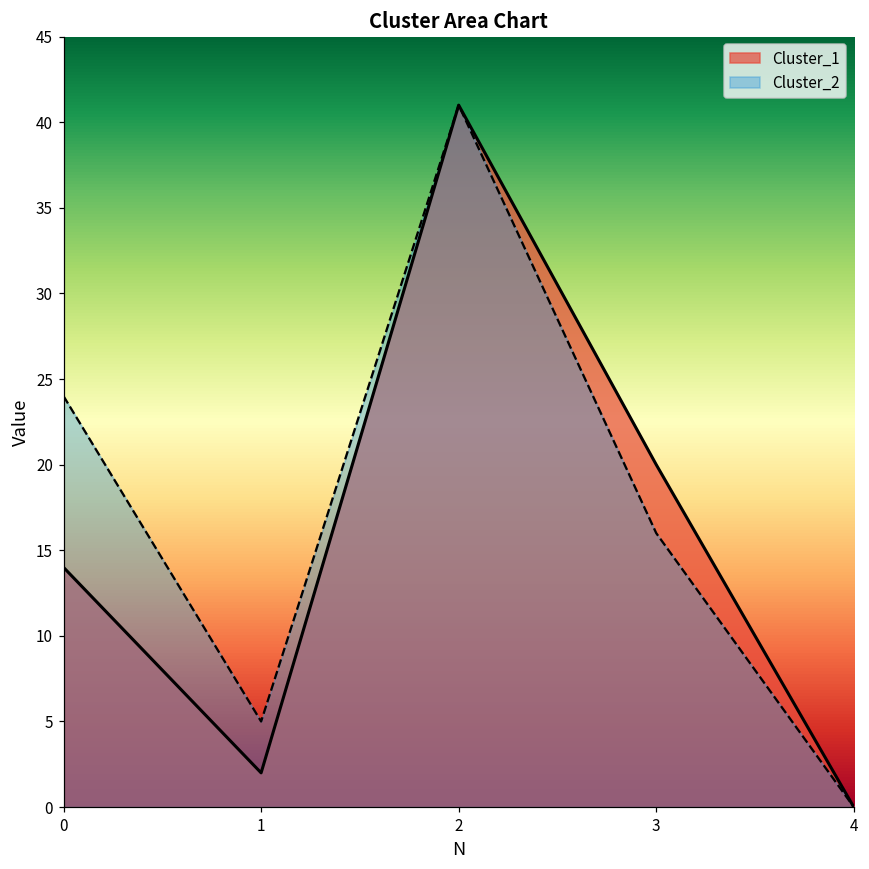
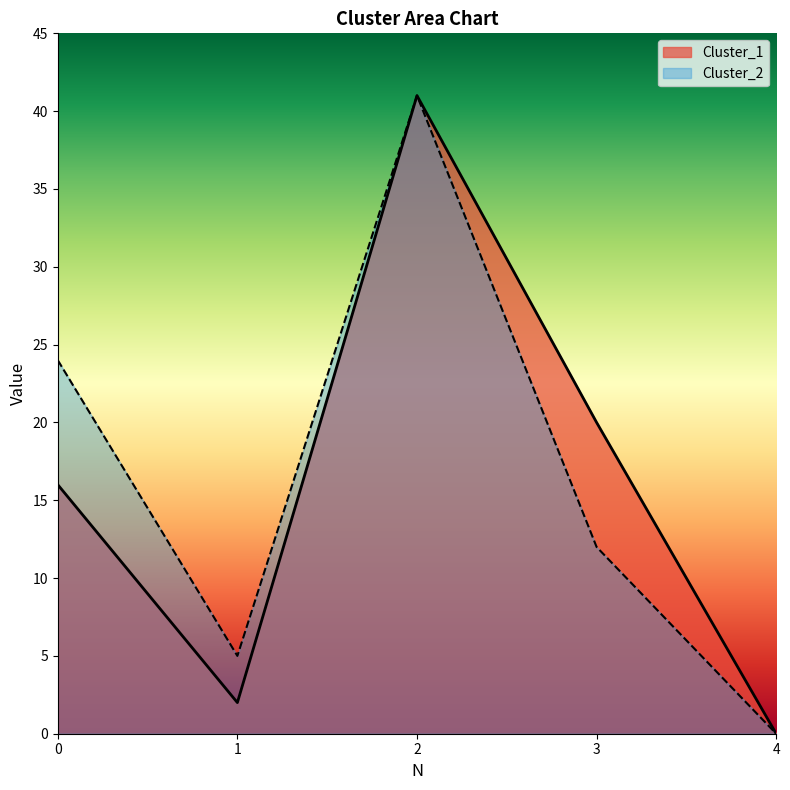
Cluster_1, 0: 14 -> 16
Cluster_2, 3: 16 -> 12
